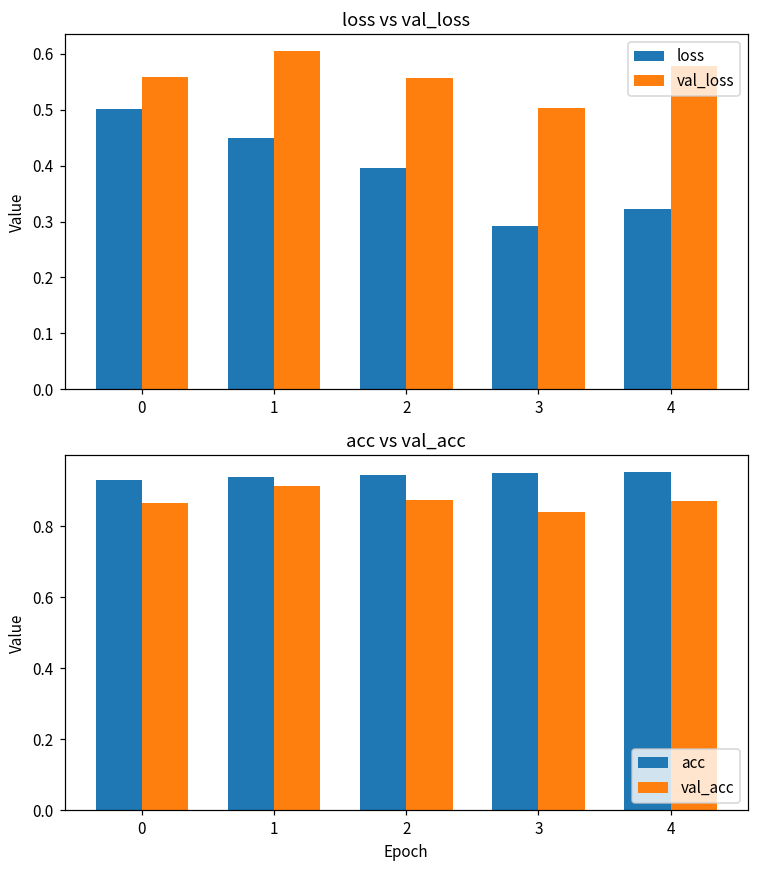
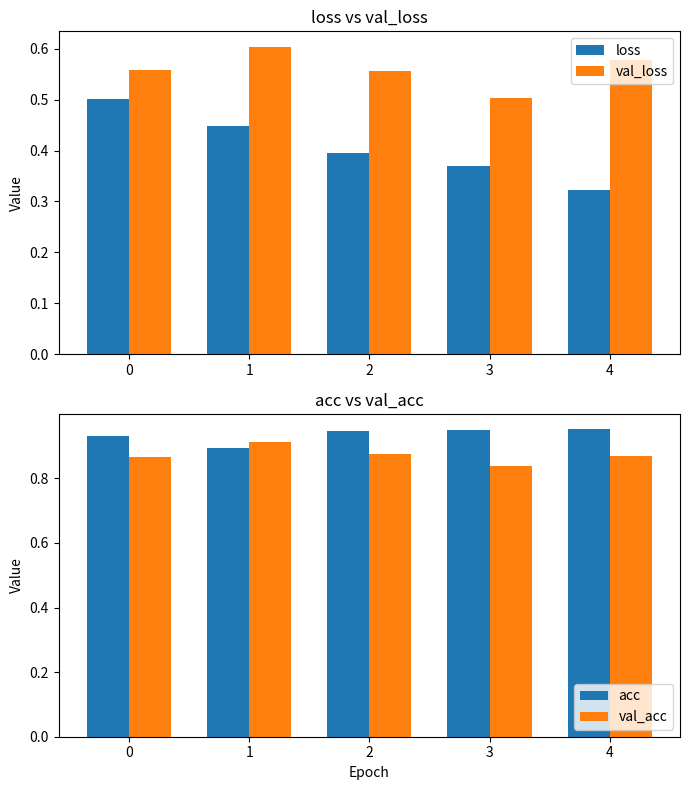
loss vs val_loss, loss, 3: 0.29 -> 0.37
acc vs val_acc, acc, 1: 0.94 -> 0.90
